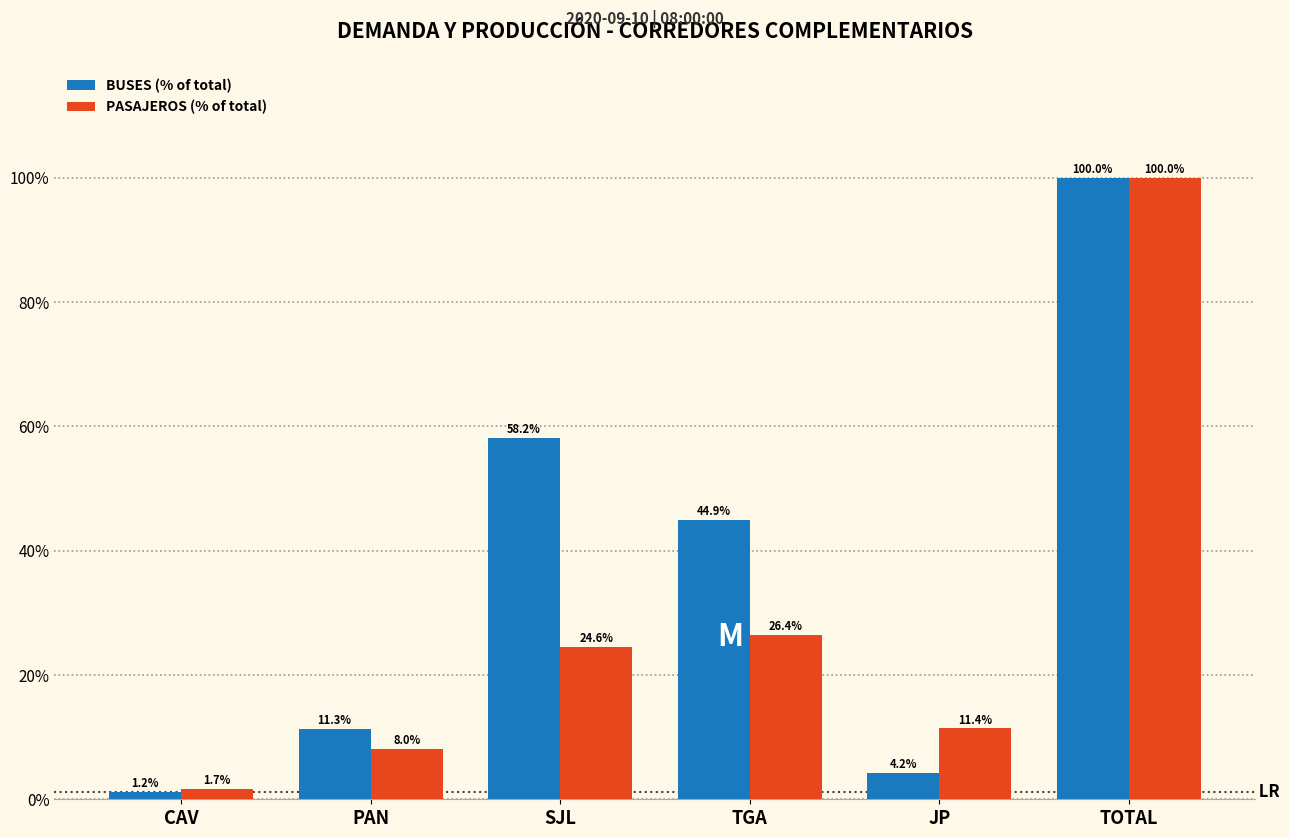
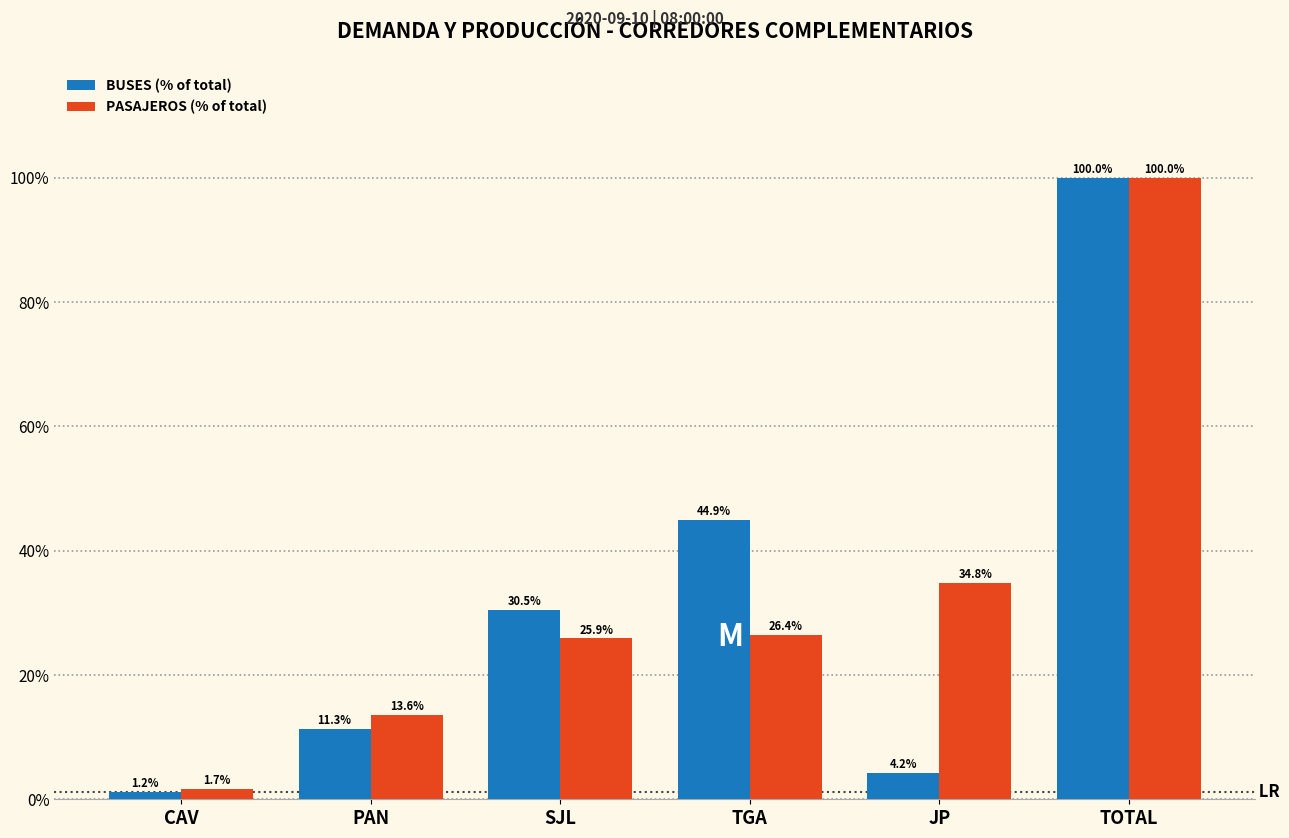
PASAJEROS (% of total), PAN: 8.0% -> 13.6%
BUSES (% of total), SJL: 58.2% -> 30.5%
PASAJEROS (% of total), SJL: 24.6% -> 25.9%
PASAJEROS (% of total), JP: 11.4% -> 34.8%
